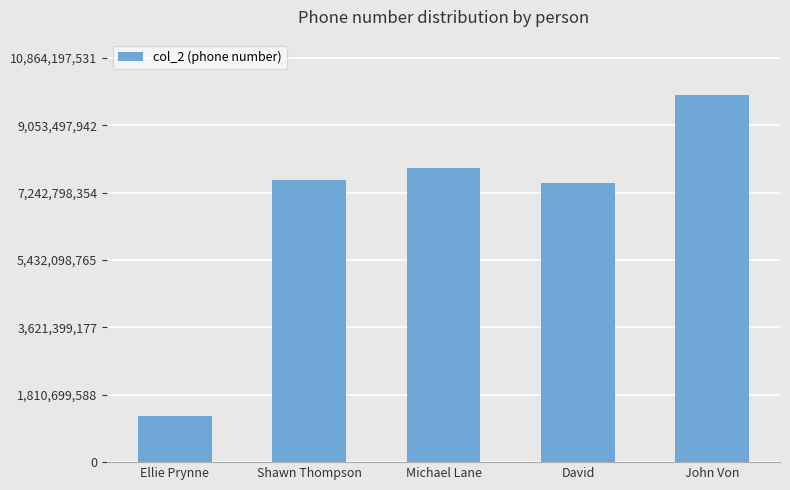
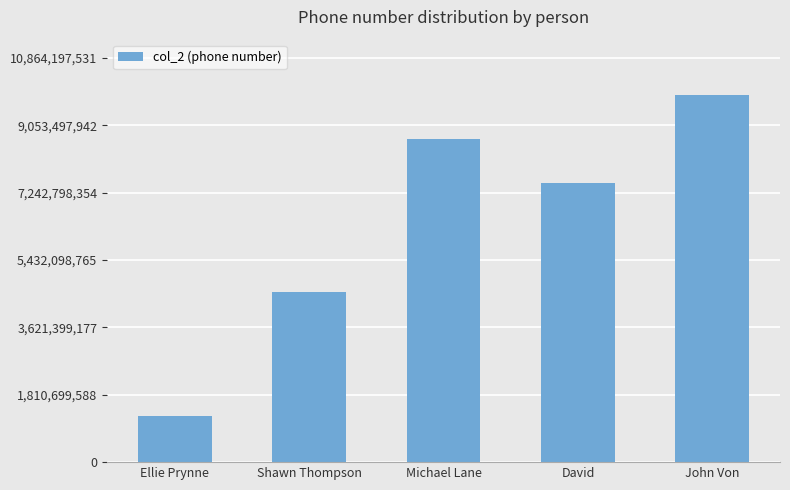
Shawn Thompson: 7,600,000,000 -> 4,600,000,000
Michael Lane: 7,900,000,000 -> 8,700,000,000
